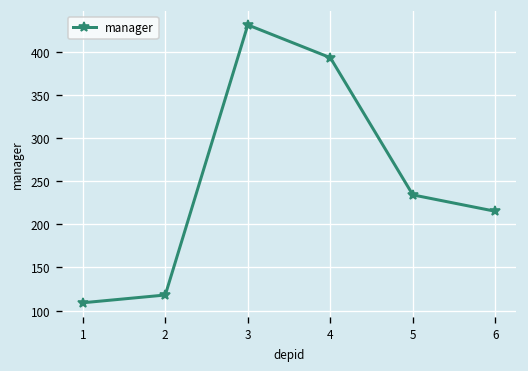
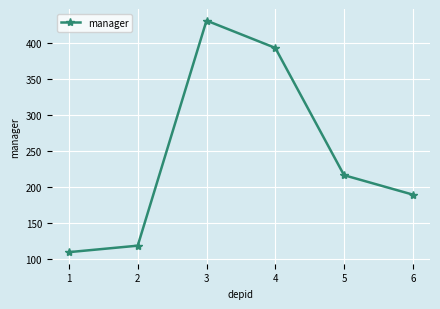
5: 230 -> 220
6: 220 -> 190
